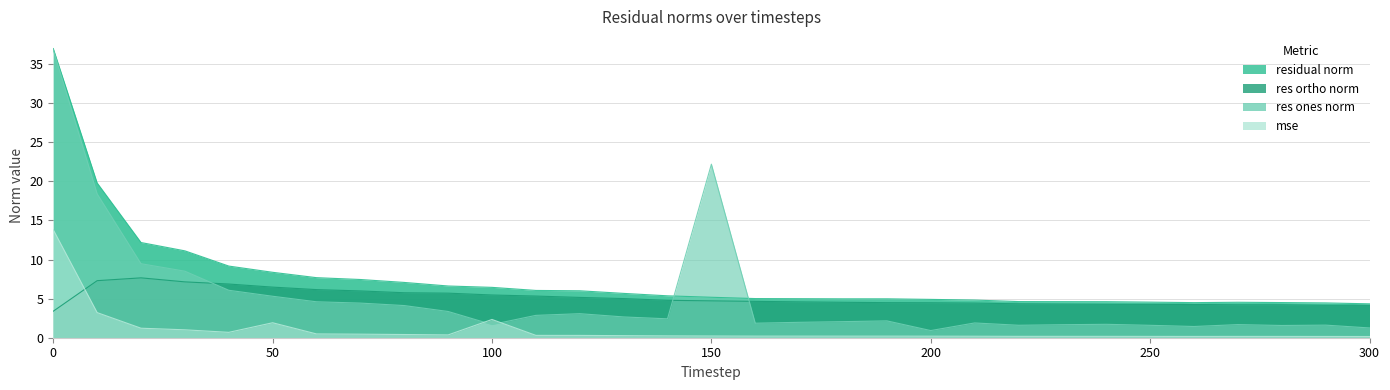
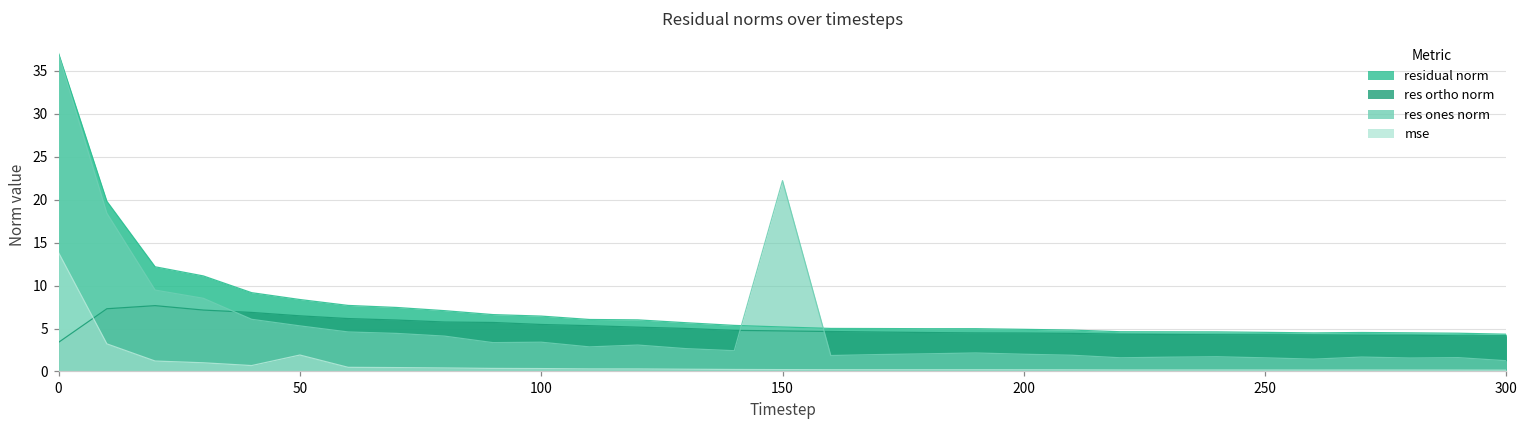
res ones norm, 100: 2 -> 3
mse, 100: 2 -> 0
res ones norm, 200: 1 -> 2
